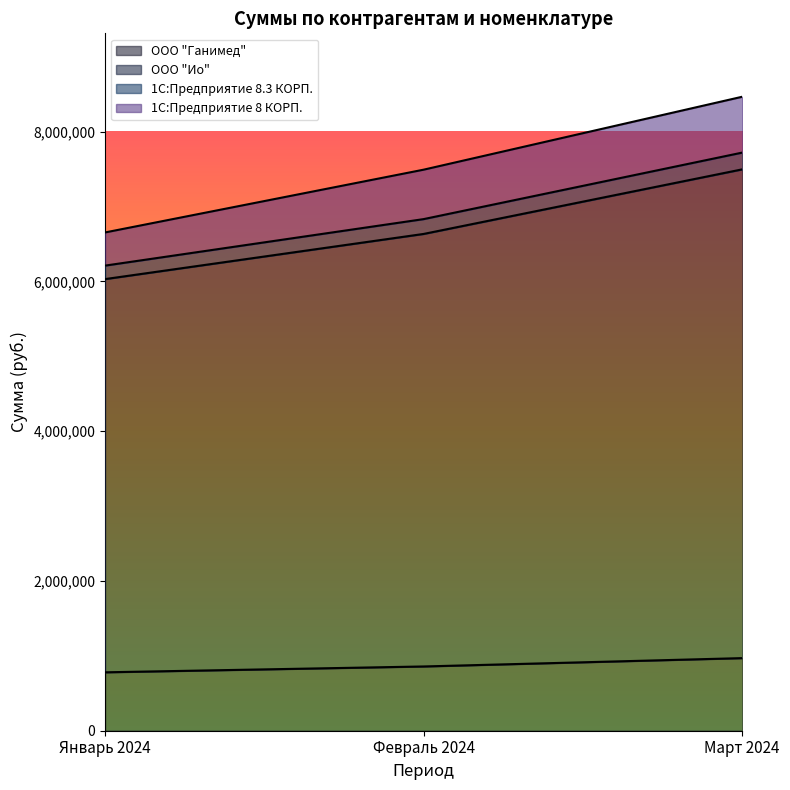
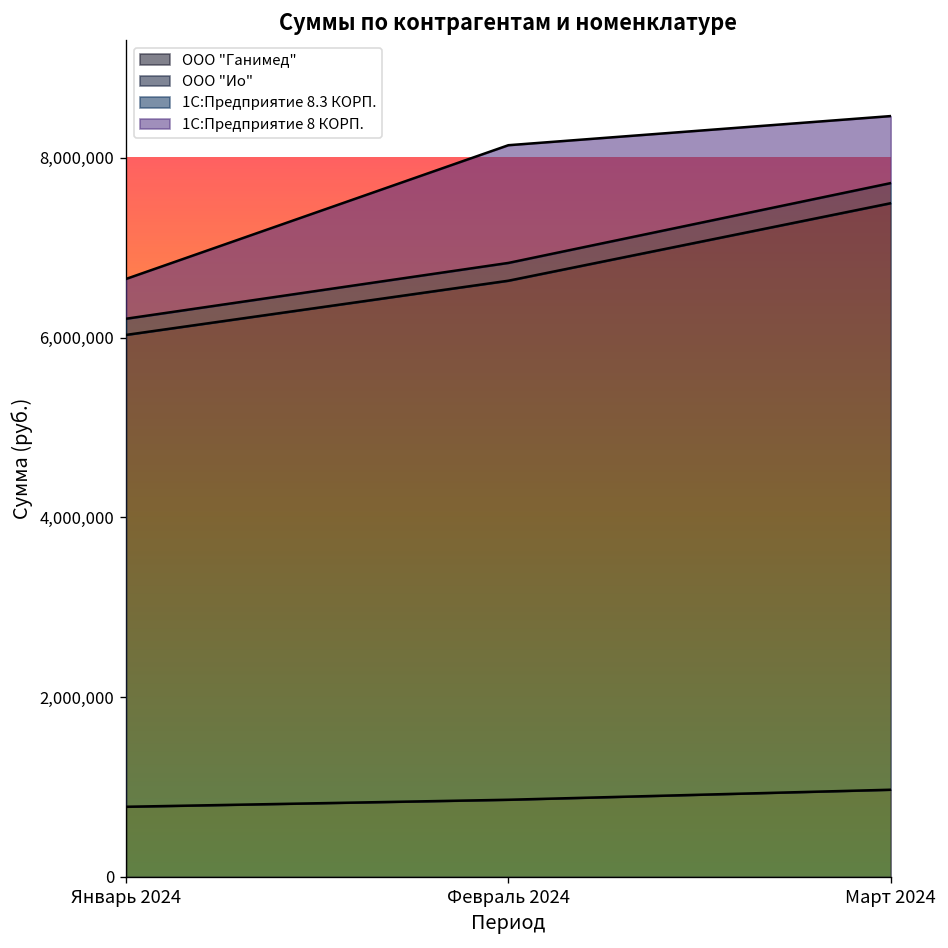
1С:Предприятие 8 КОРП., Февраль 2024: 700,000 -> 1,300,000
